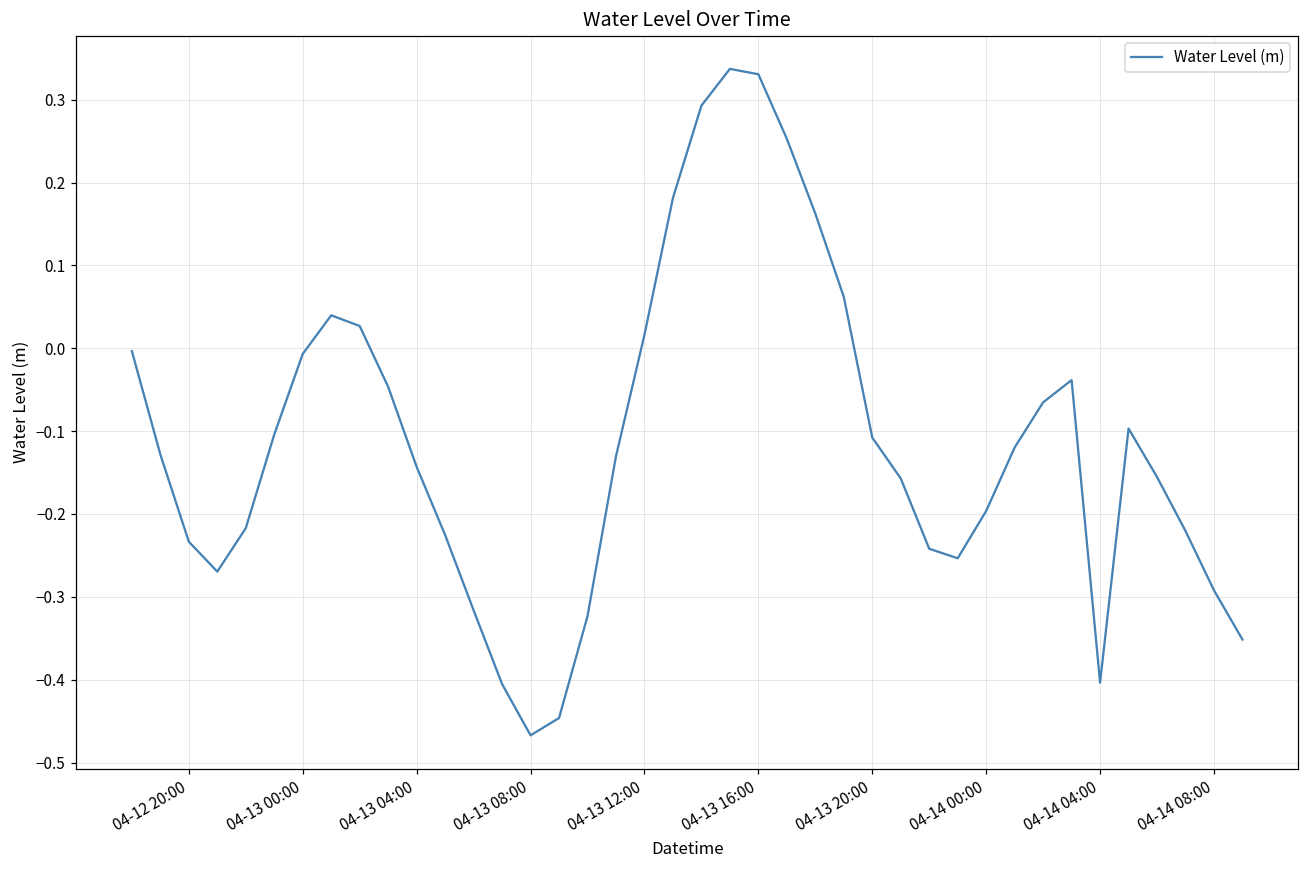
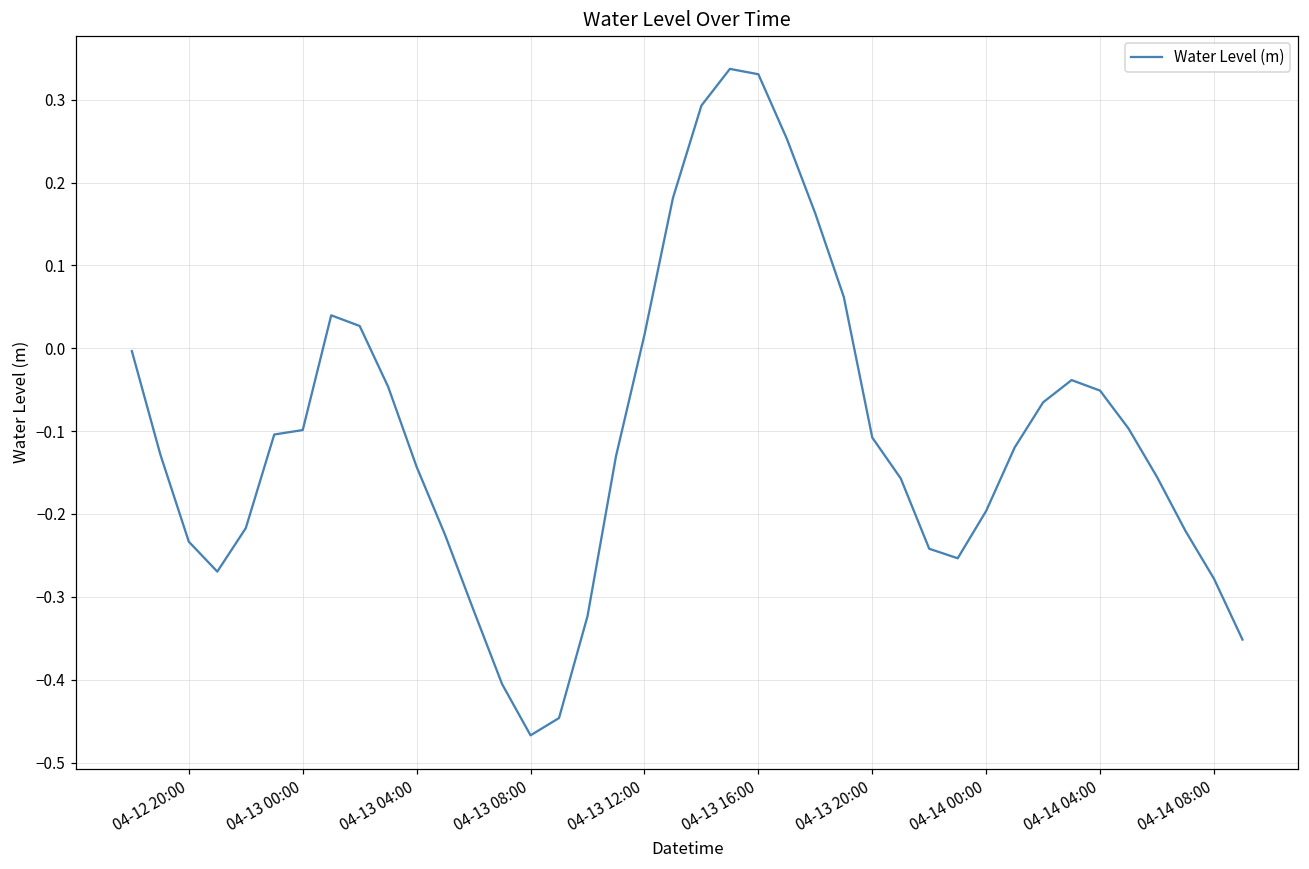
04-13 00:00: -0.01 -> -0.10
04-14 04:00: -0.40 -> -0.05
04-14 08:00: -0.29 -> -0.28
